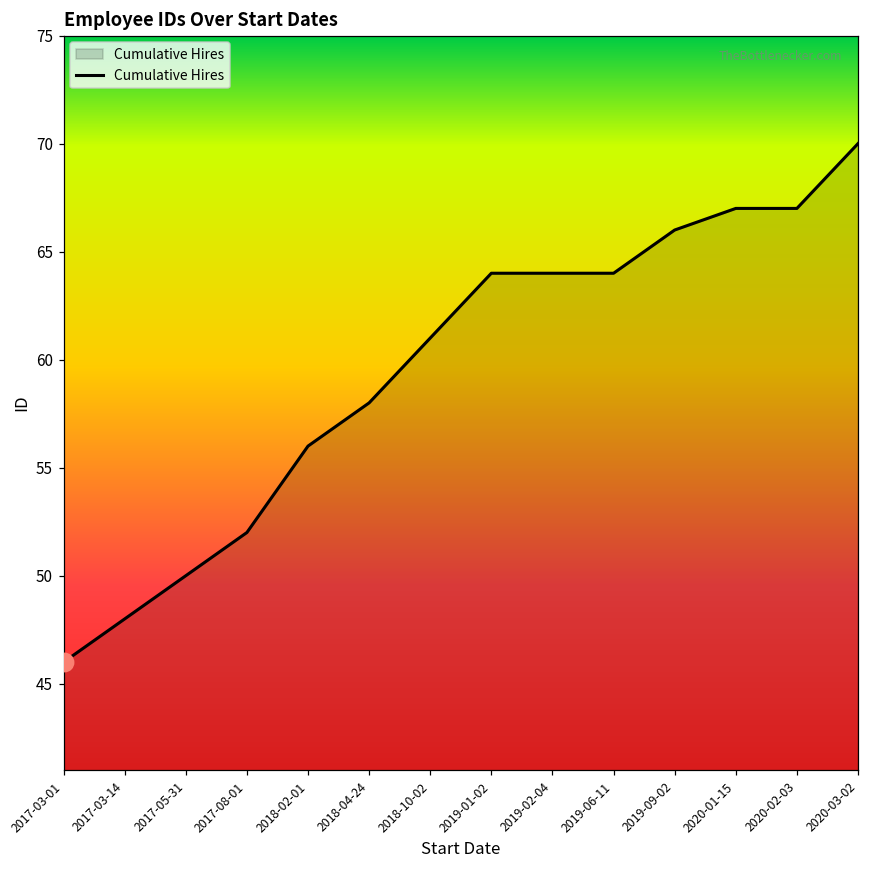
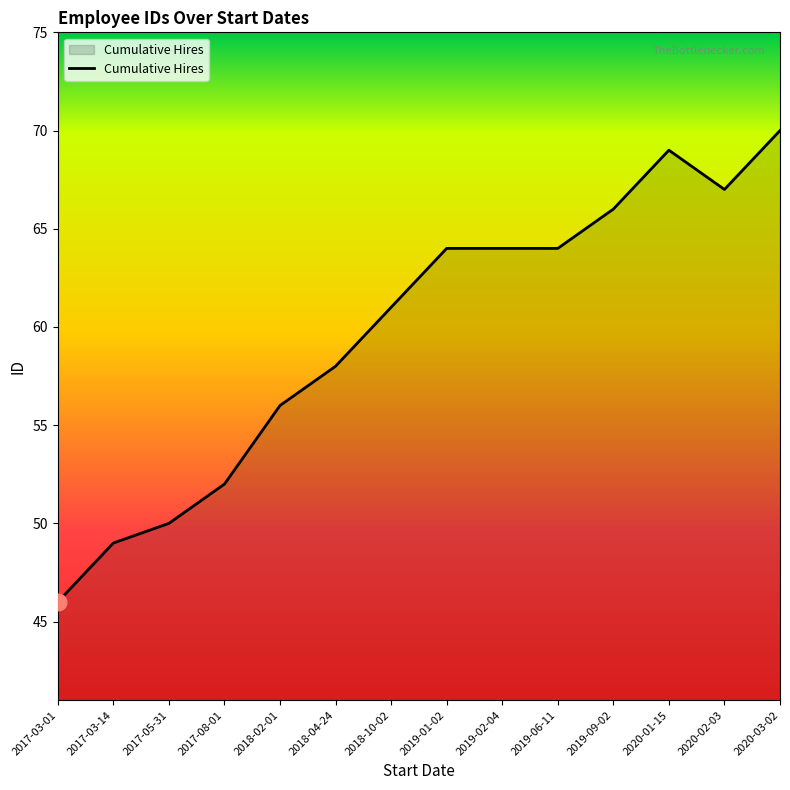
Cumulative Hires, 2017-03-14: 48 -> 49
Cumulative Hires, 2020-01-15: 67 -> 69
